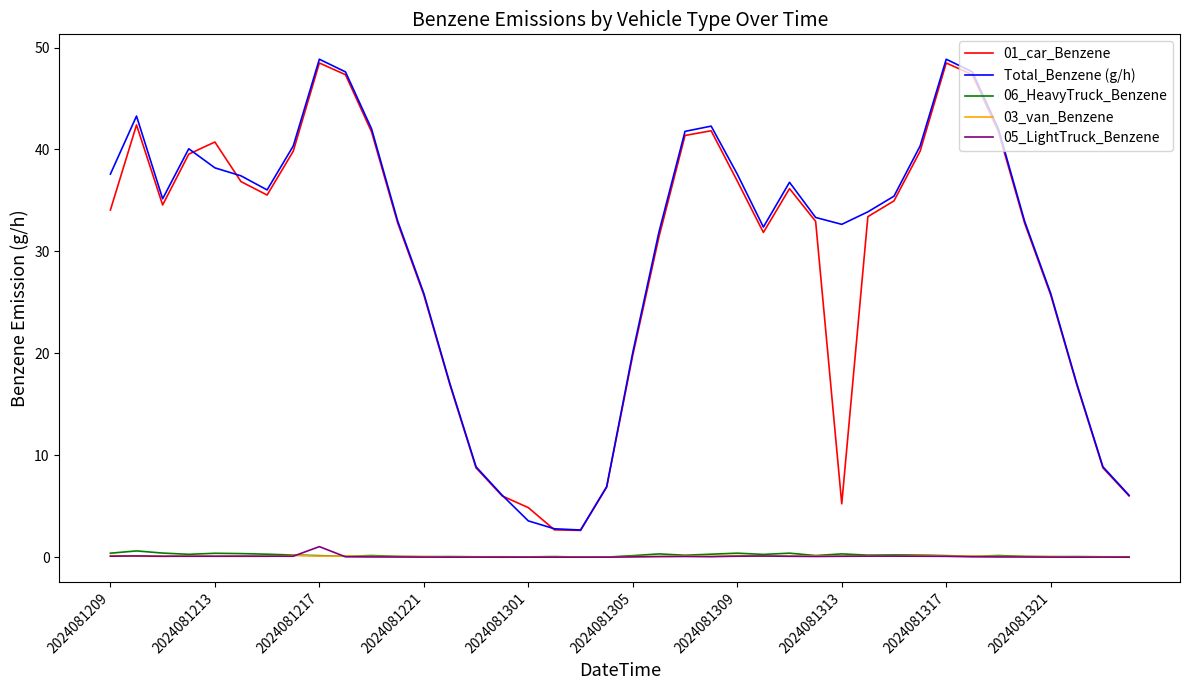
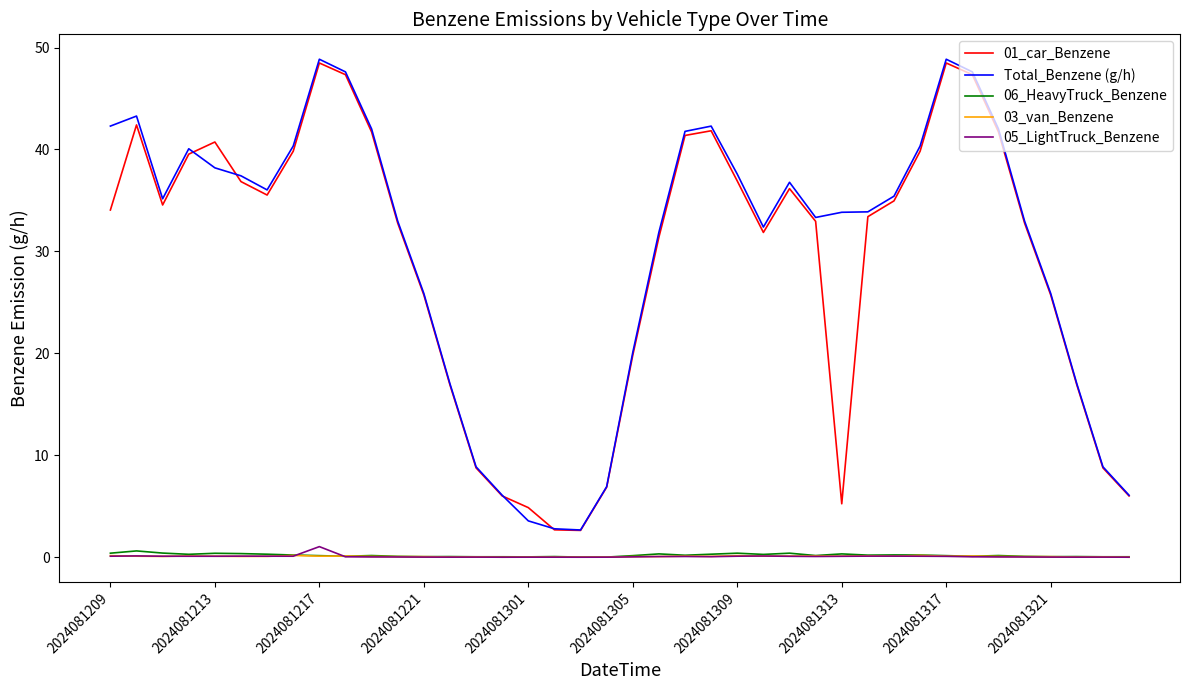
Total_Benzene (g/h), 2024081209: 37.6 -> 42.3
Total_Benzene (g/h), 2024081313: 32.7 -> 33.8
